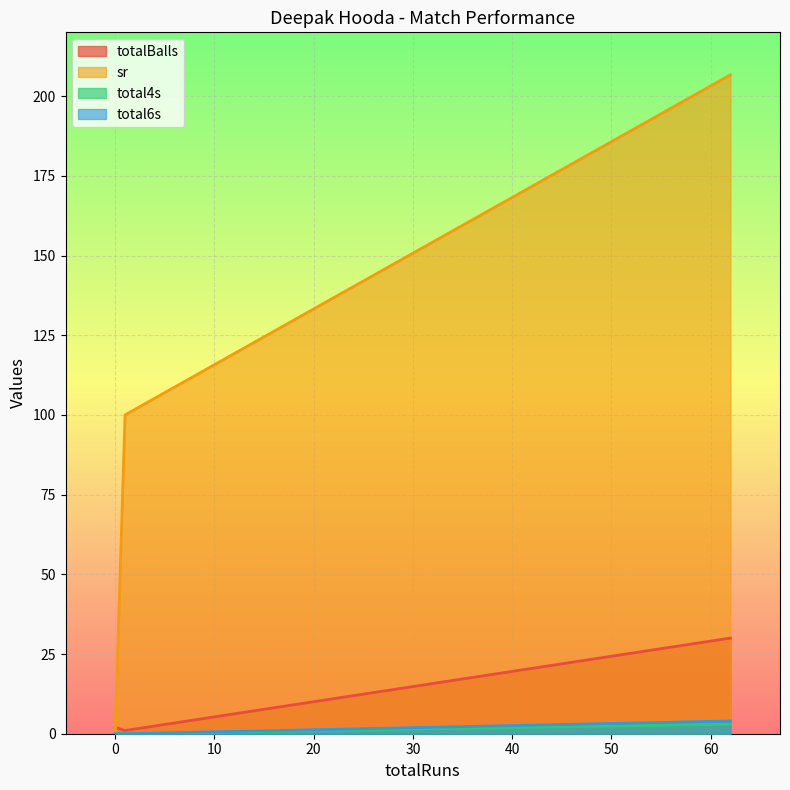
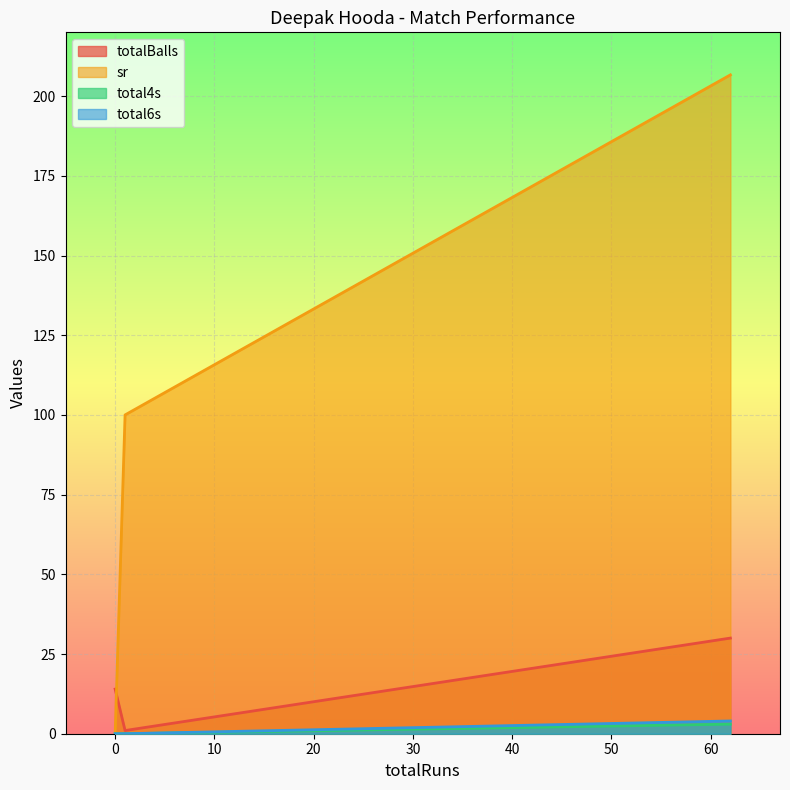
totalBalls, 0: 2 -> 14
